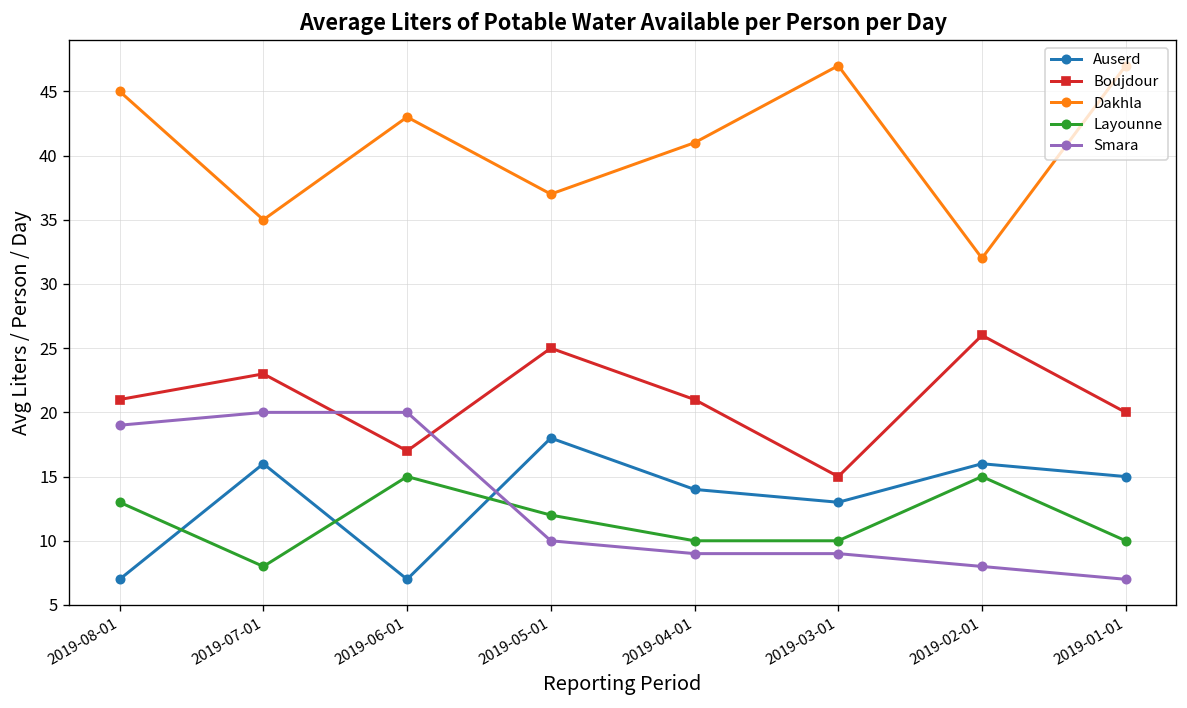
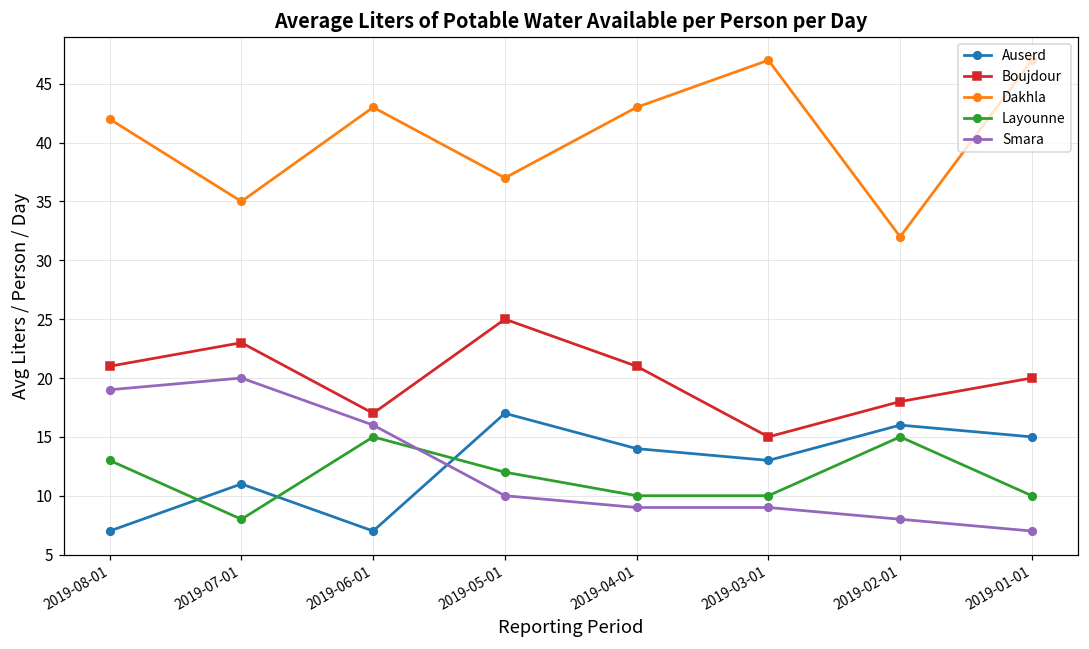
Dakhla, 2019-08-01: 45 -> 42
Auserd, 2019-07-01: 16 -> 11
Smara, 2019-06-01: 20 -> 16
Auserd, 2019-05-01: 18 -> 17
Dakhla, 2019-04-01: 41 -> 43
Boujdour, 2019-02-01: 26 -> 18
